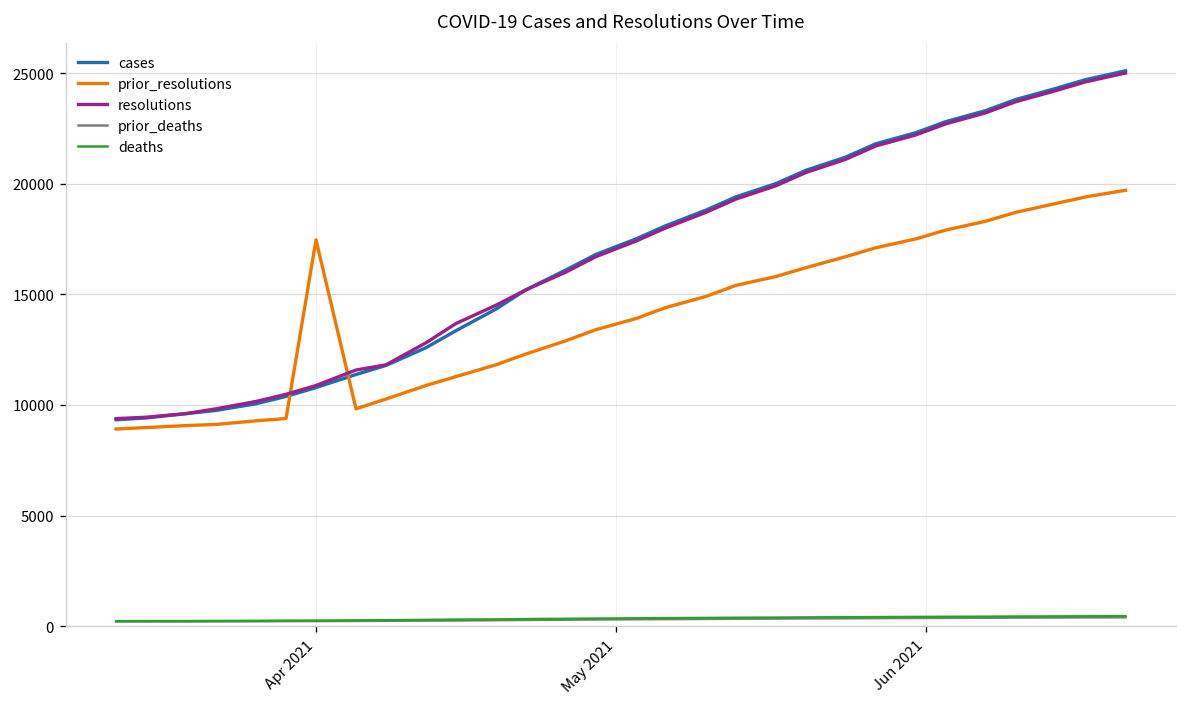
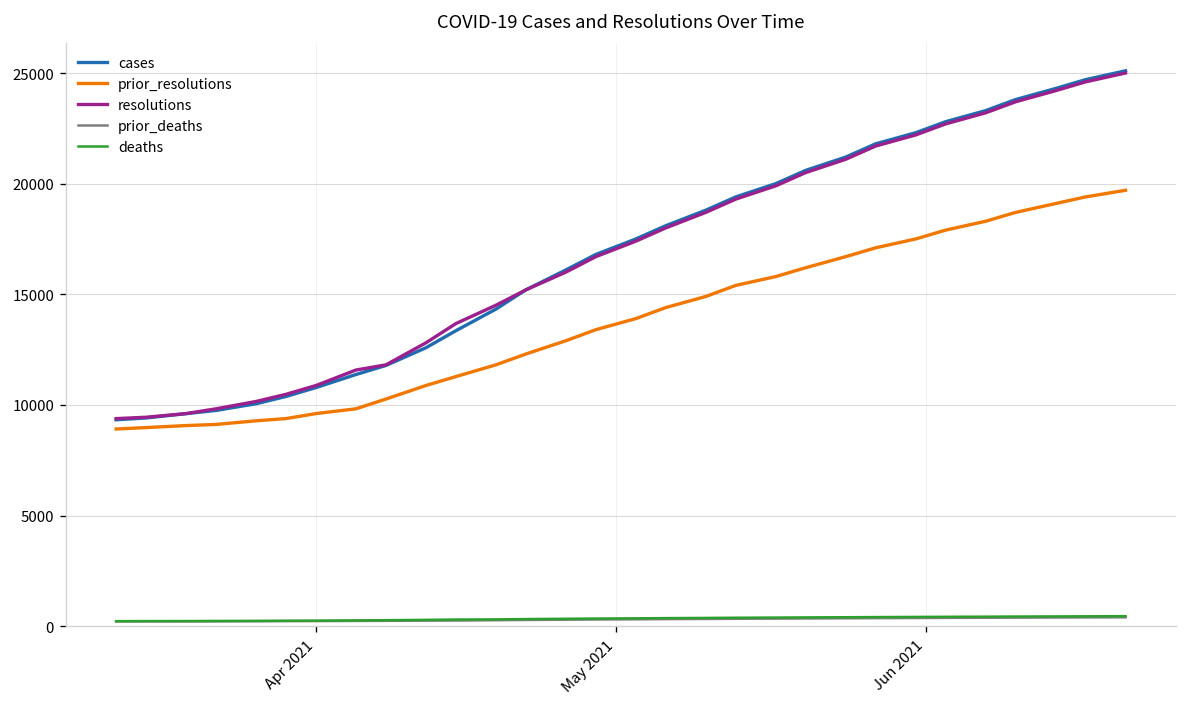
prior_resolutions, Apr 2021: 17500 -> 9600
